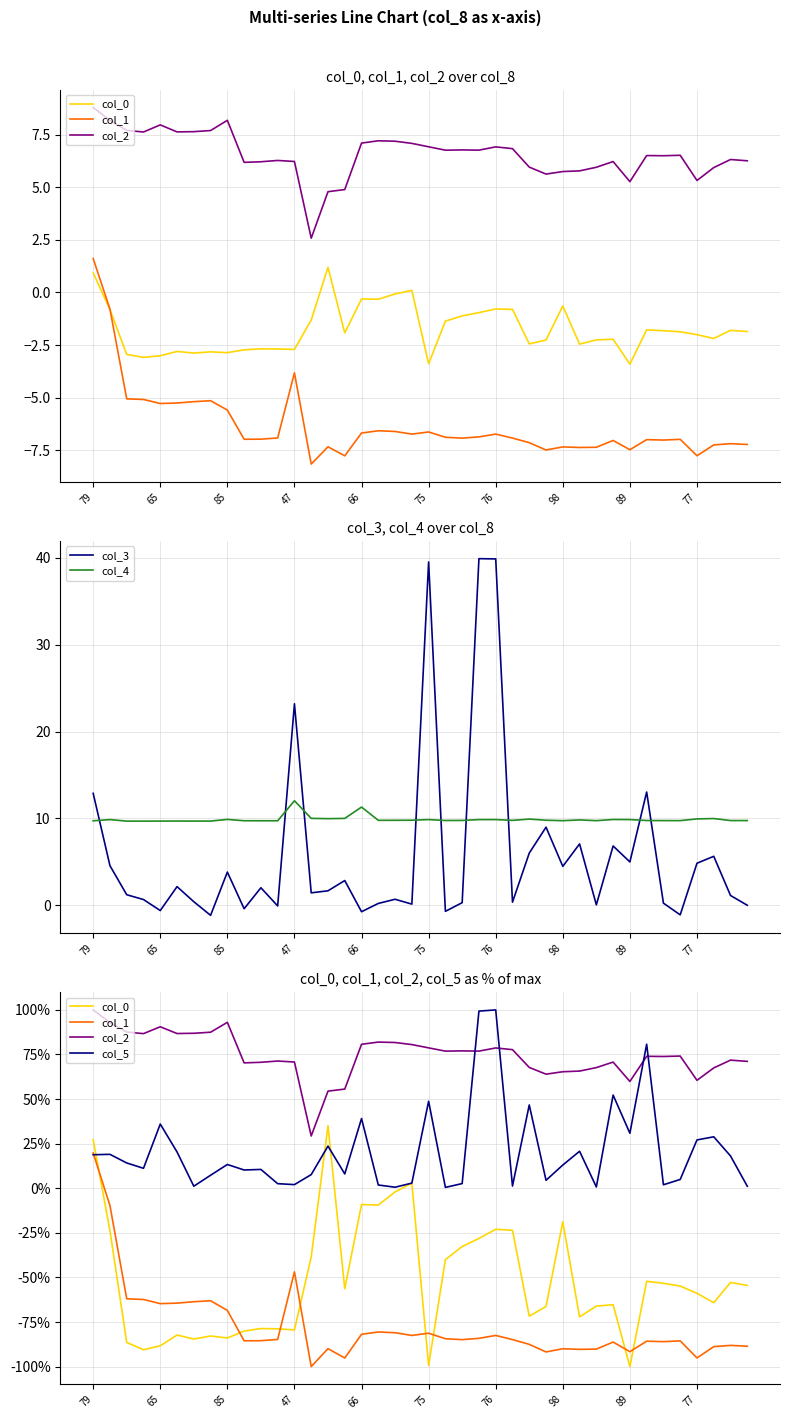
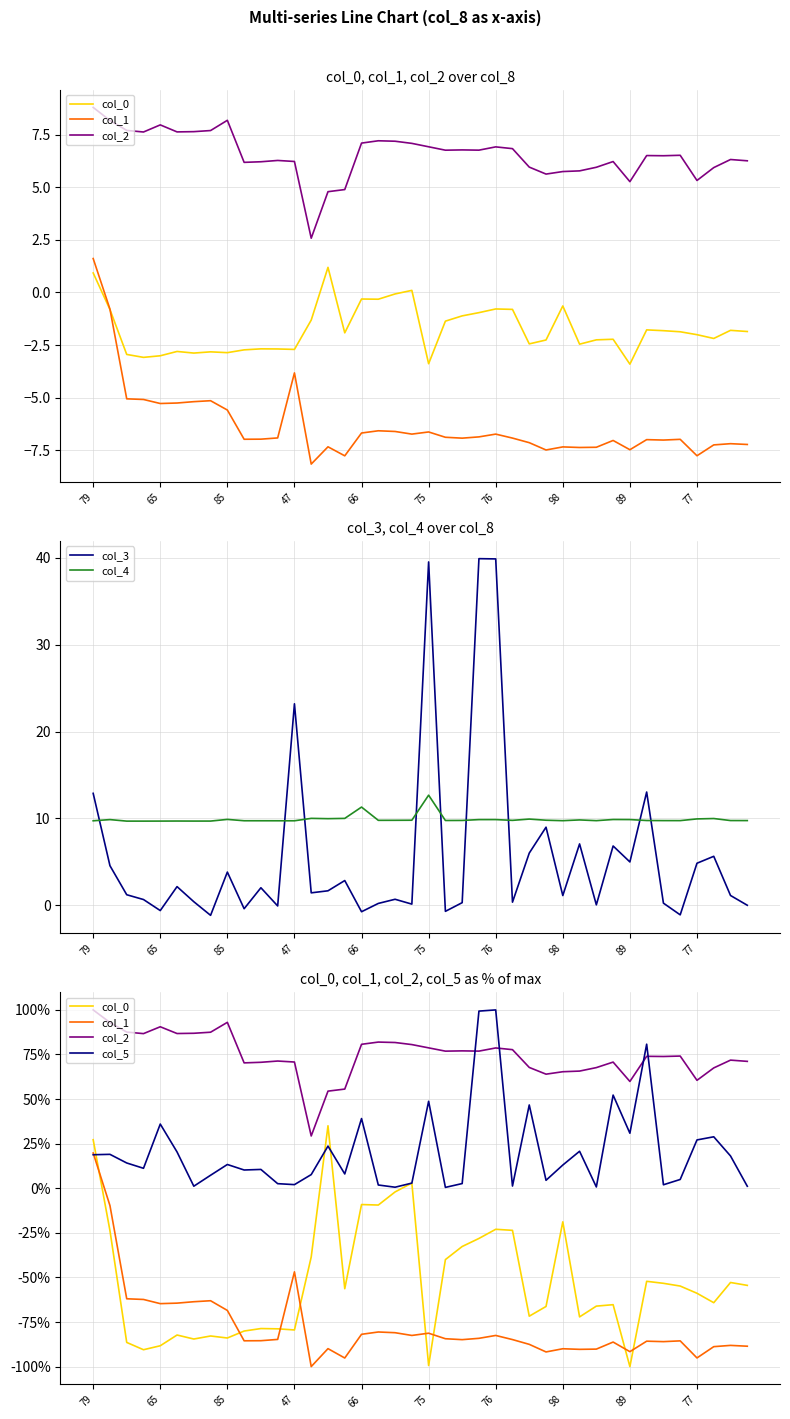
col_3, col_4 over col_8, col_4, 47: 12 -> 10
col_3, col_4 over col_8, col_4, 75: 10 -> 13
col_3, col_4 over col_8, col_3, 98: 4 -> 1
